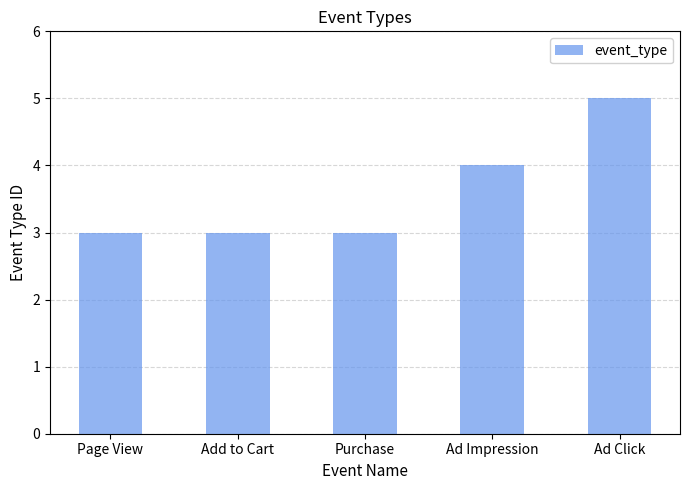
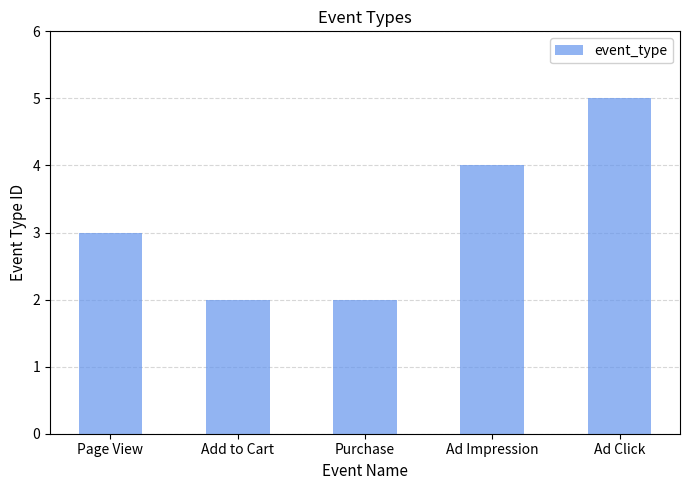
Add to Cart: 3 -> 2
Purchase: 3 -> 2
